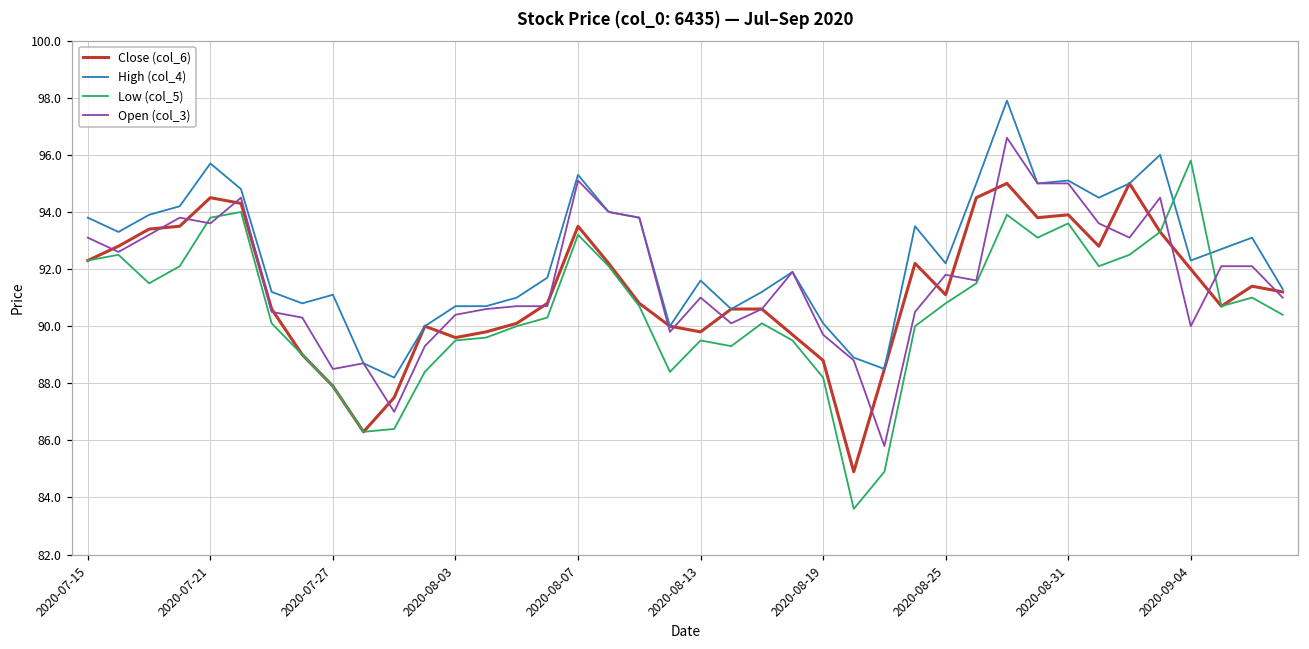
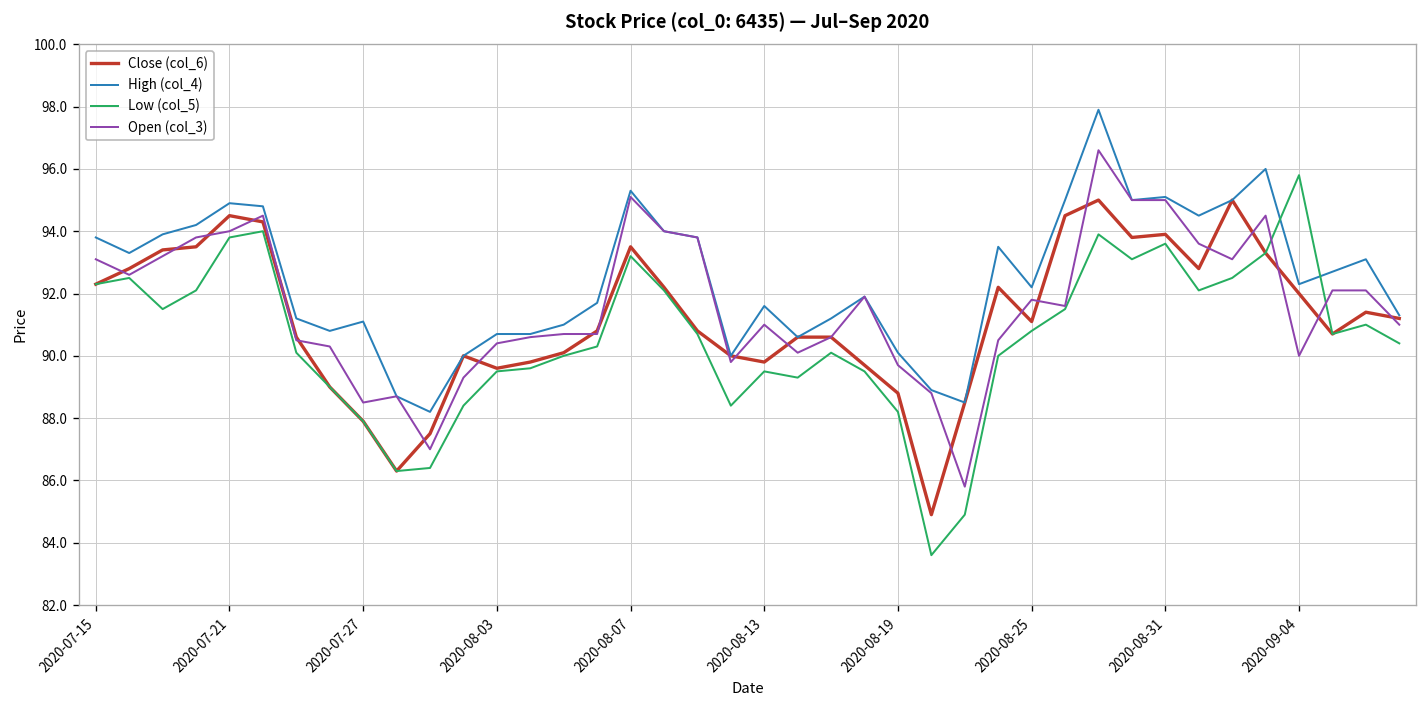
High (col_4), 2020-07-21: 95.7 -> 94.9
Open (col_3), 2020-07-21: 93.6 -> 94.0
